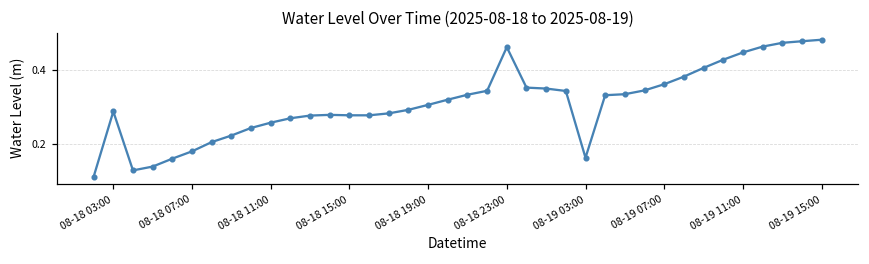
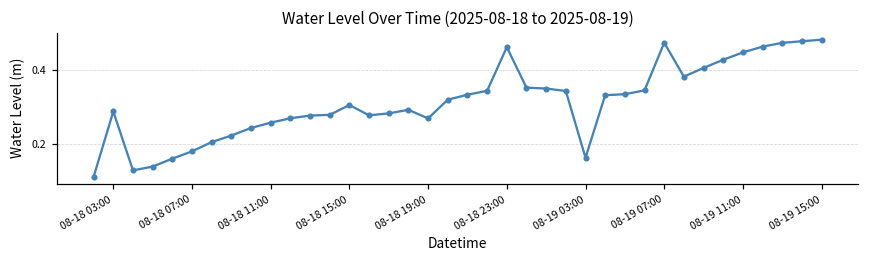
08-18 15:00: 0.28 -> 0.31
08-18 19:00: 0.31 -> 0.27
08-19 07:00: 0.36 -> 0.47
